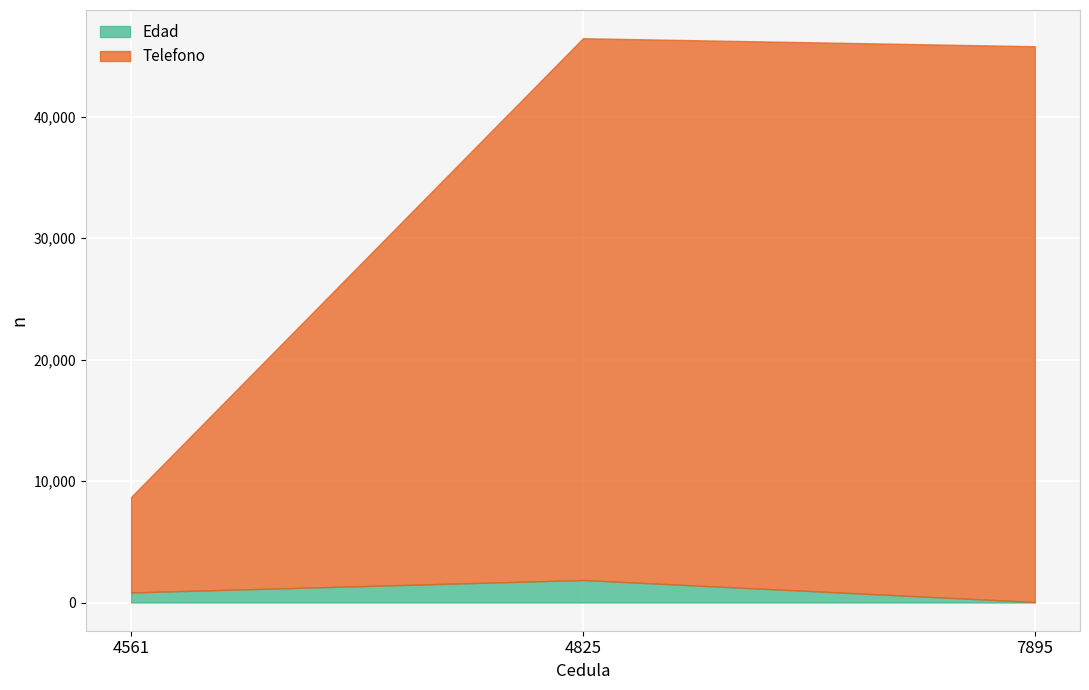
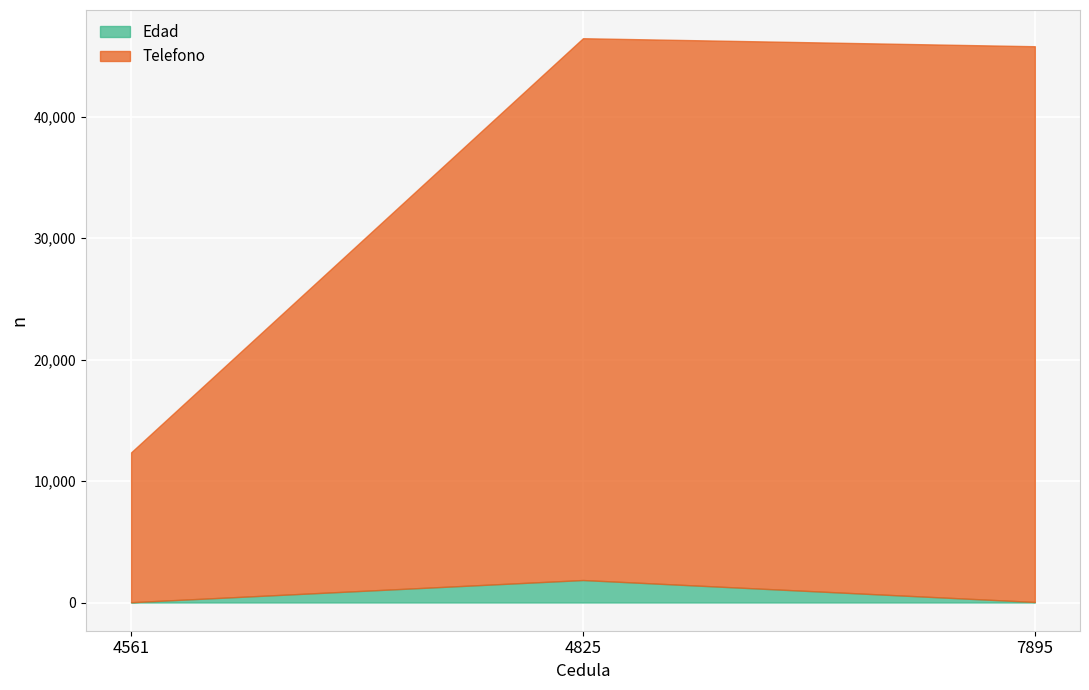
Edad, 4561: 800 -> 0
Telefono, 4561: 7,900 -> 12,300
